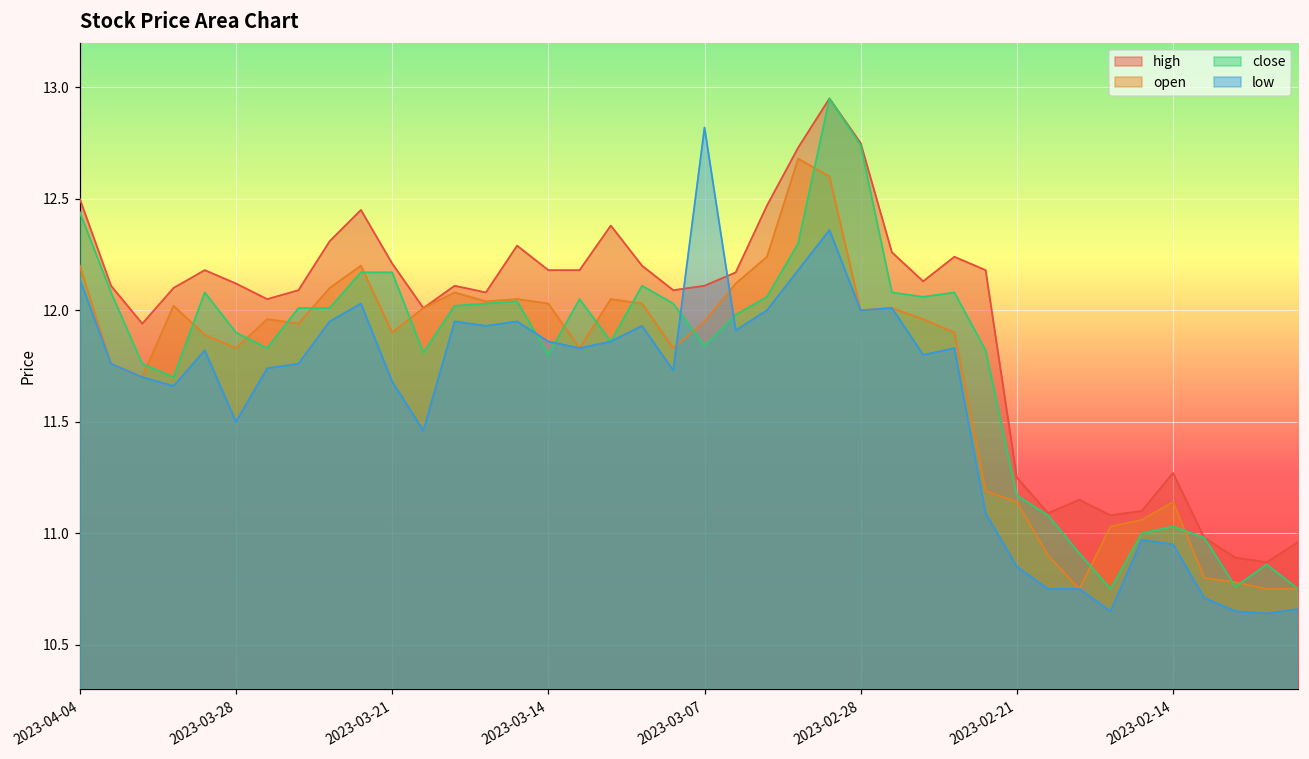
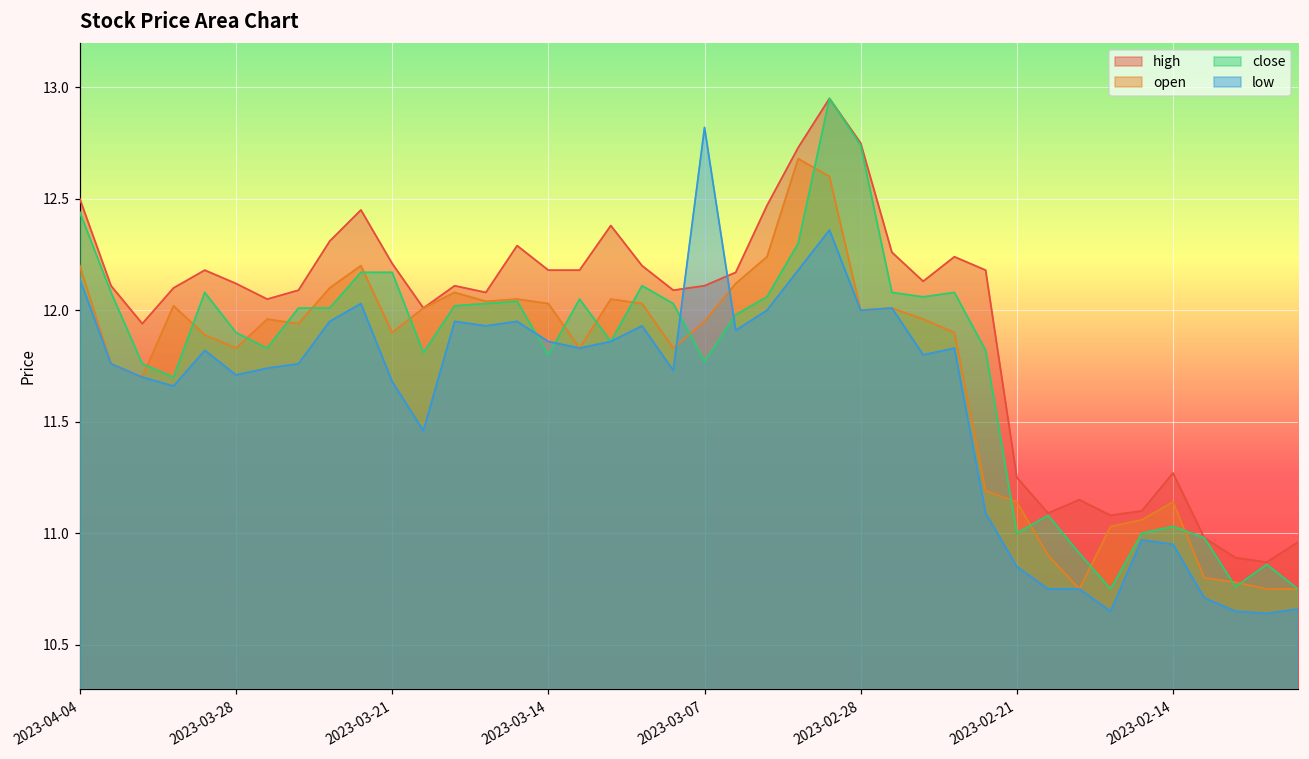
low, 2023-03-28: 11.50 -> 11.71
close, 2023-03-07: 11.84 -> 11.77
close, 2023-02-21: 11.17 -> 11.00
